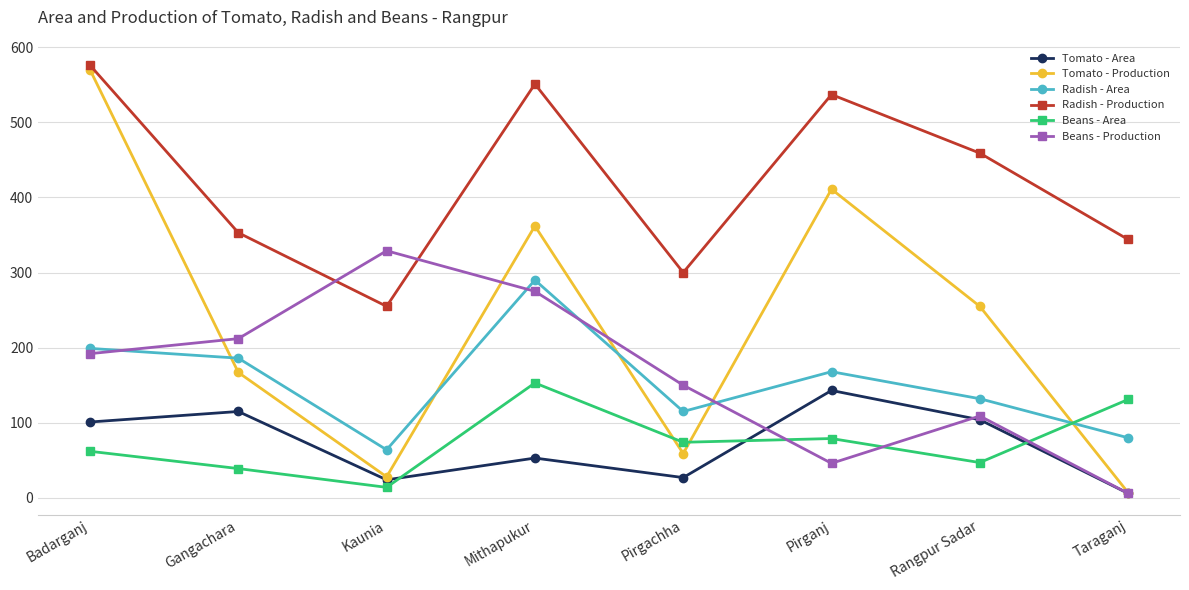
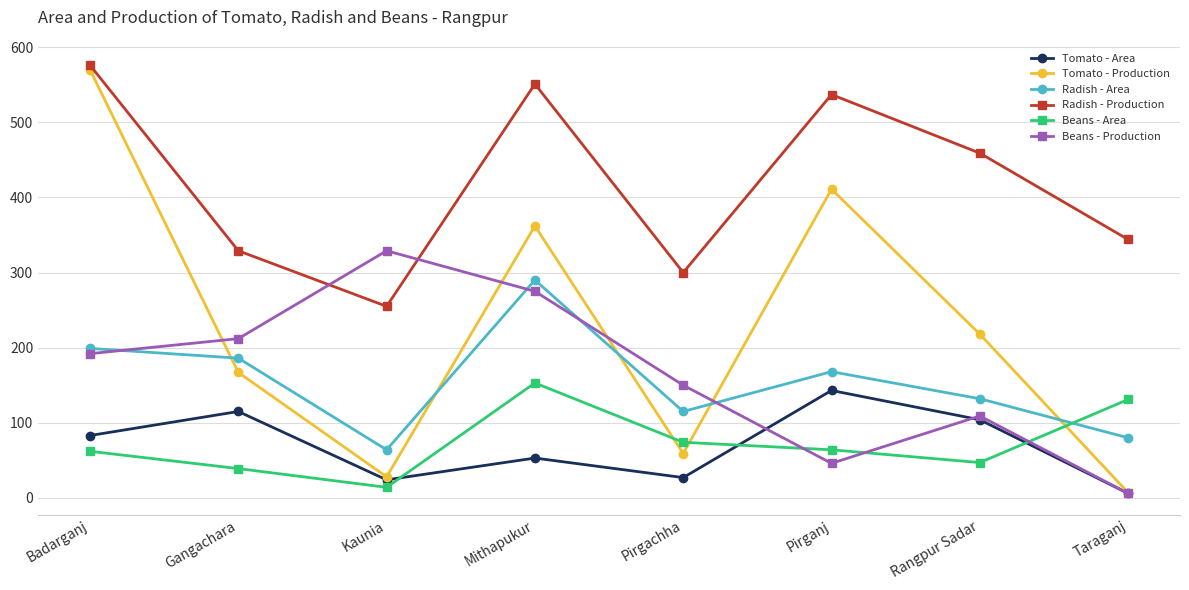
Tomato - Area, Badarganj: 100 -> 80
Radish - Production, Gangachara: 350 -> 330
Beans - Area, Pirganj: 80 -> 60
Tomato - Production, Rangpur Sadar: 260 -> 220
